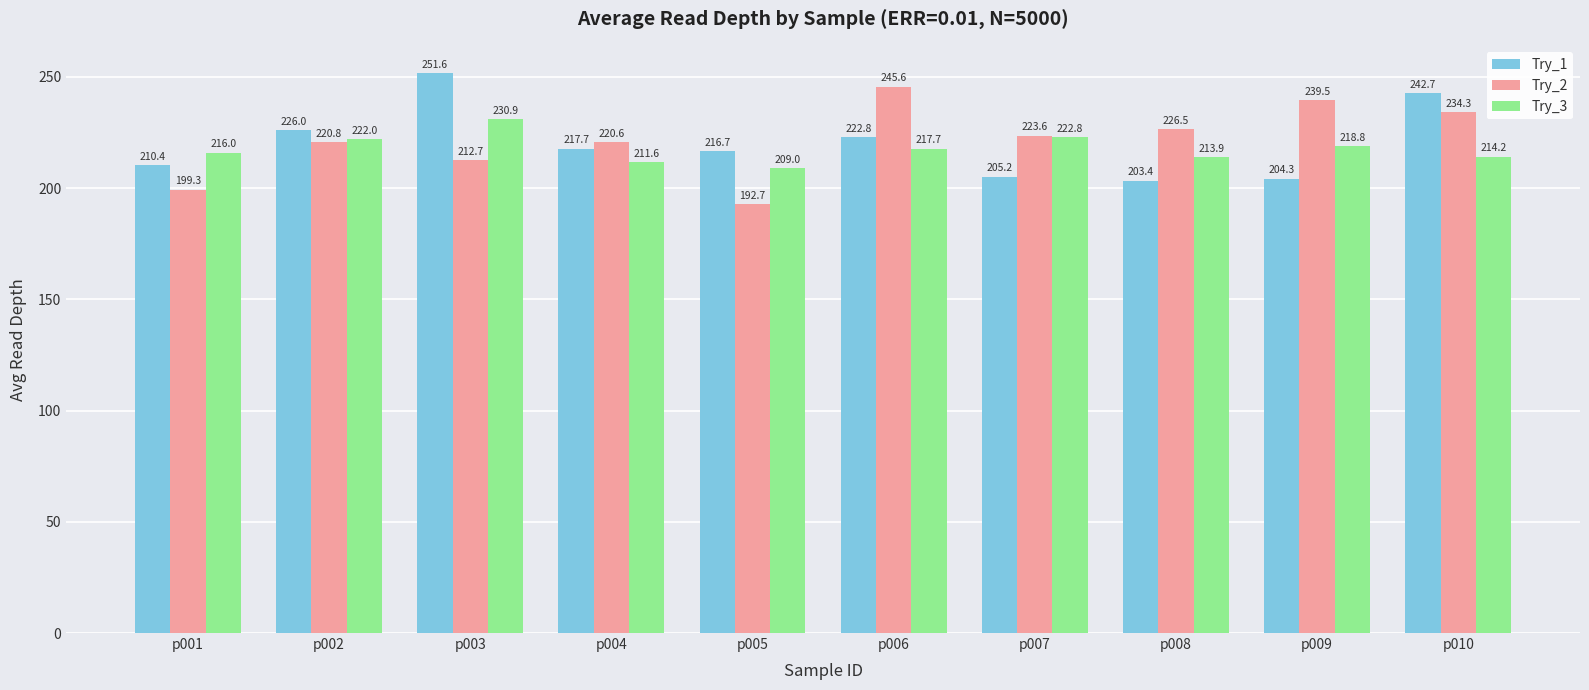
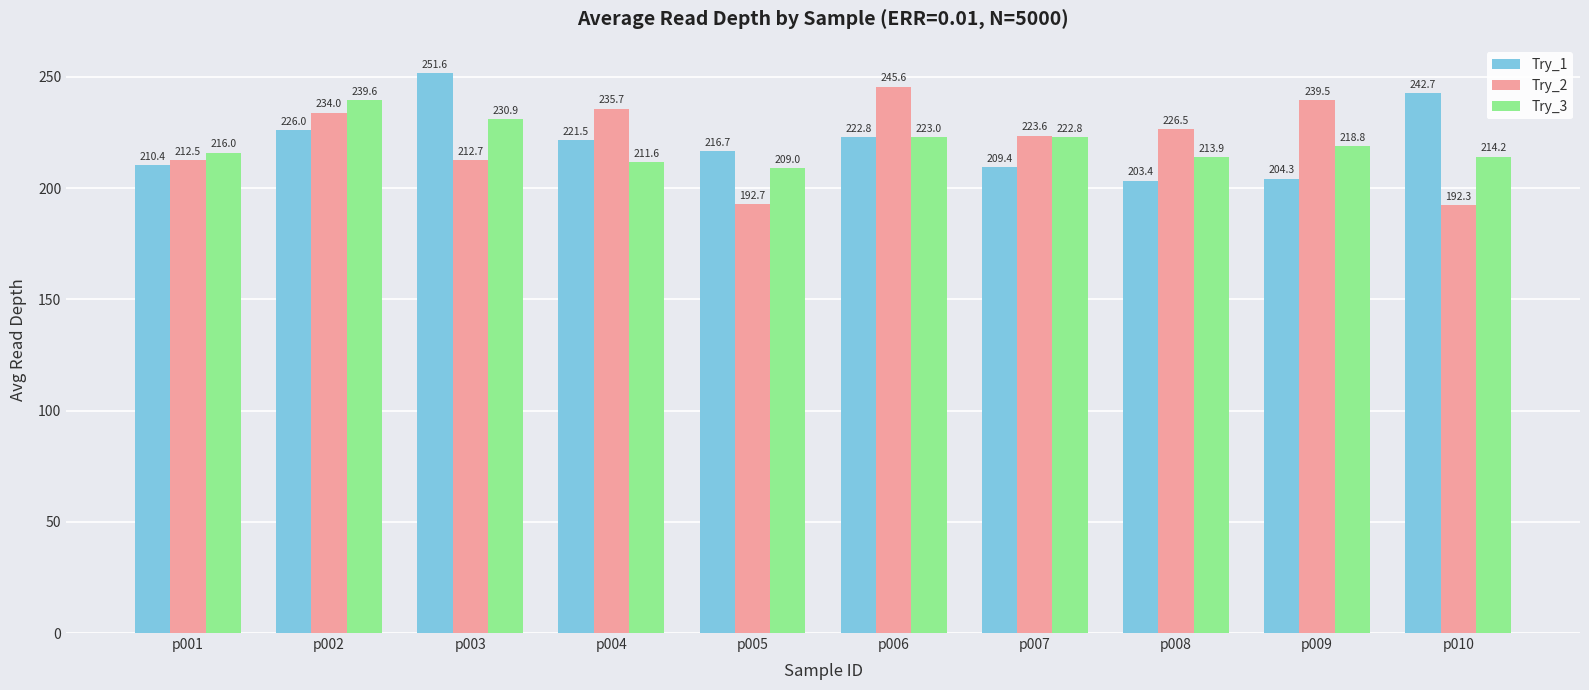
Try_2, p001: 199.3 -> 212.5
Try_2, p002: 220.8 -> 234.0
Try_3, p002: 222.0 -> 239.6
Try_1, p004: 217.7 -> 221.5
Try_2, p004: 220.6 -> 235.7
Try_3, p006: 217.7 -> 223.0
Try_1, p007: 205.2 -> 209.4
Try_2, p010: 234.3 -> 192.3
